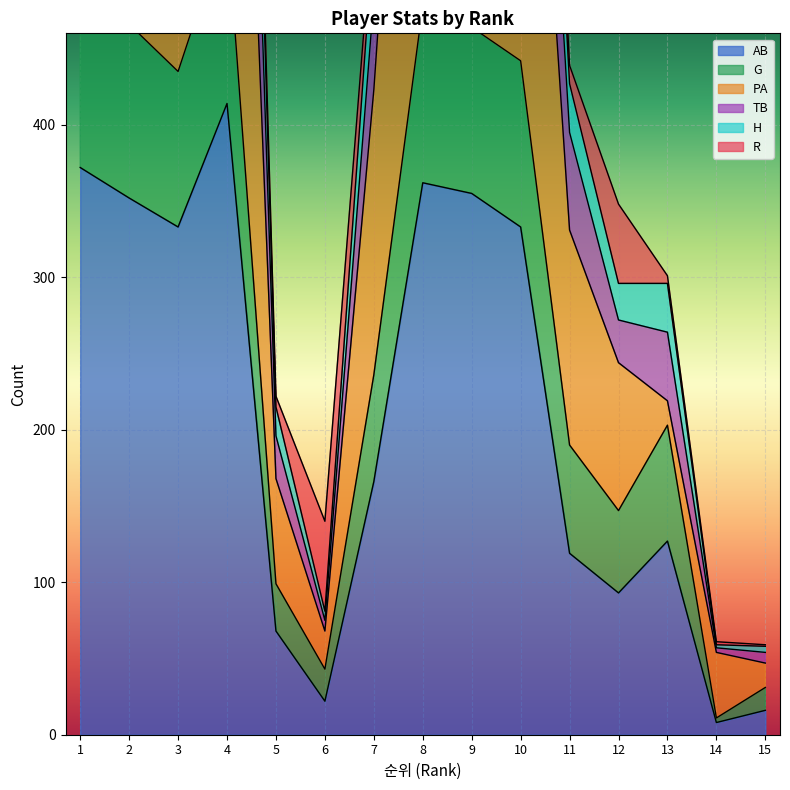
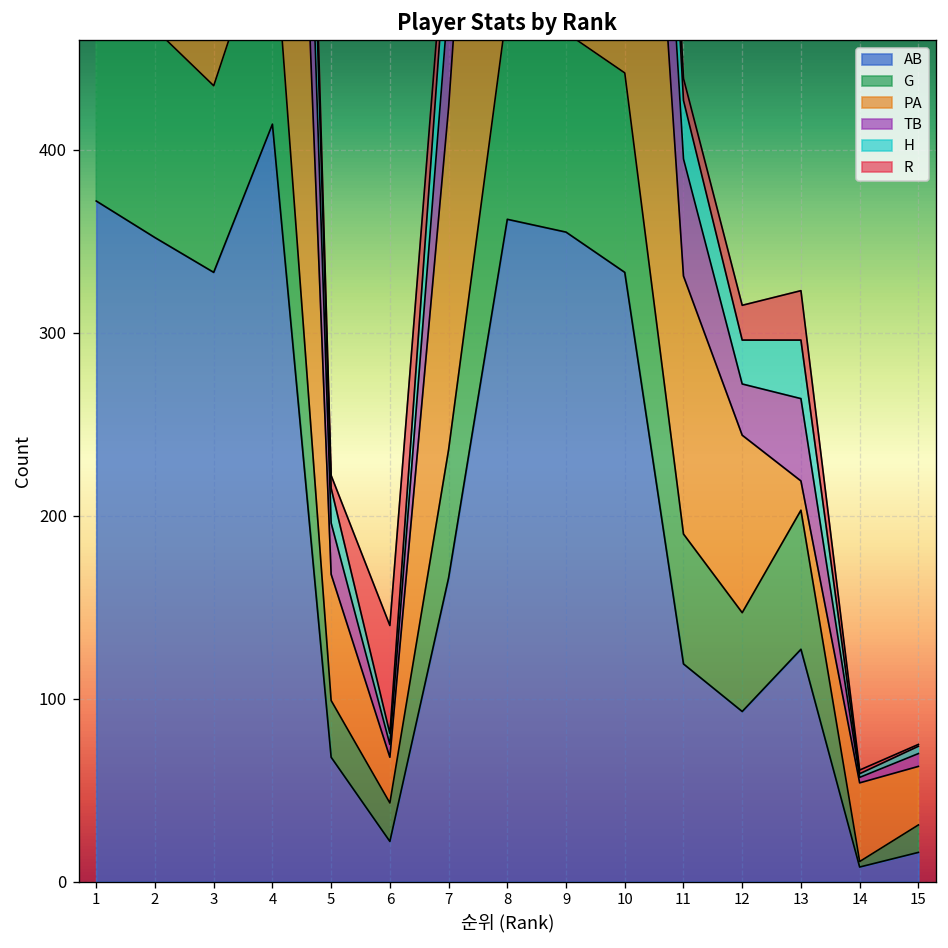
R, 12: 52 -> 19
R, 13: 5 -> 27
PA, 15: 16 -> 32
